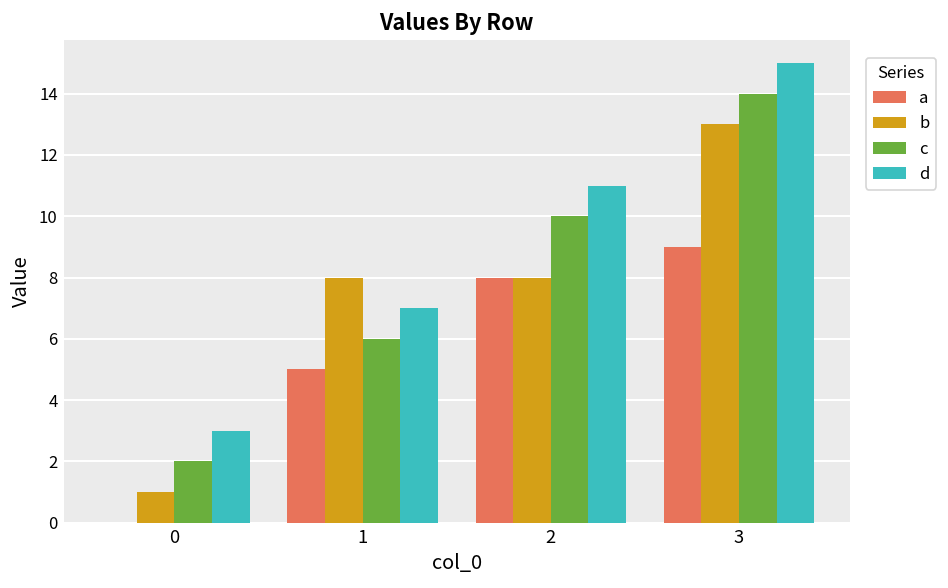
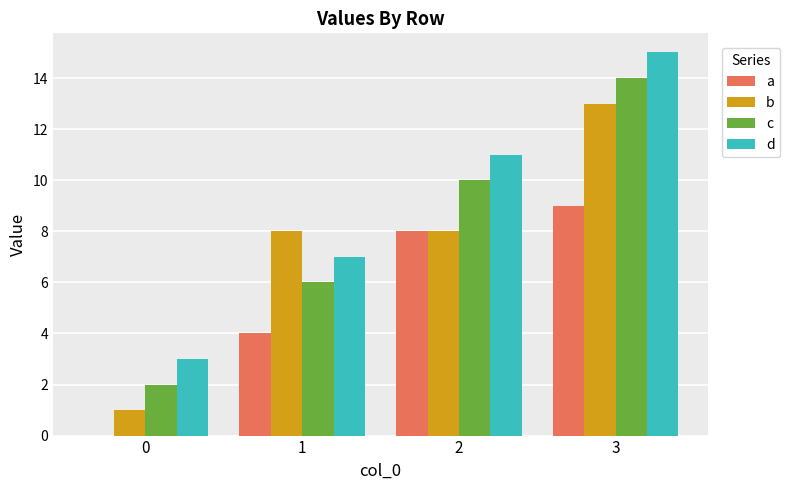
a, 1: 5 -> 4
